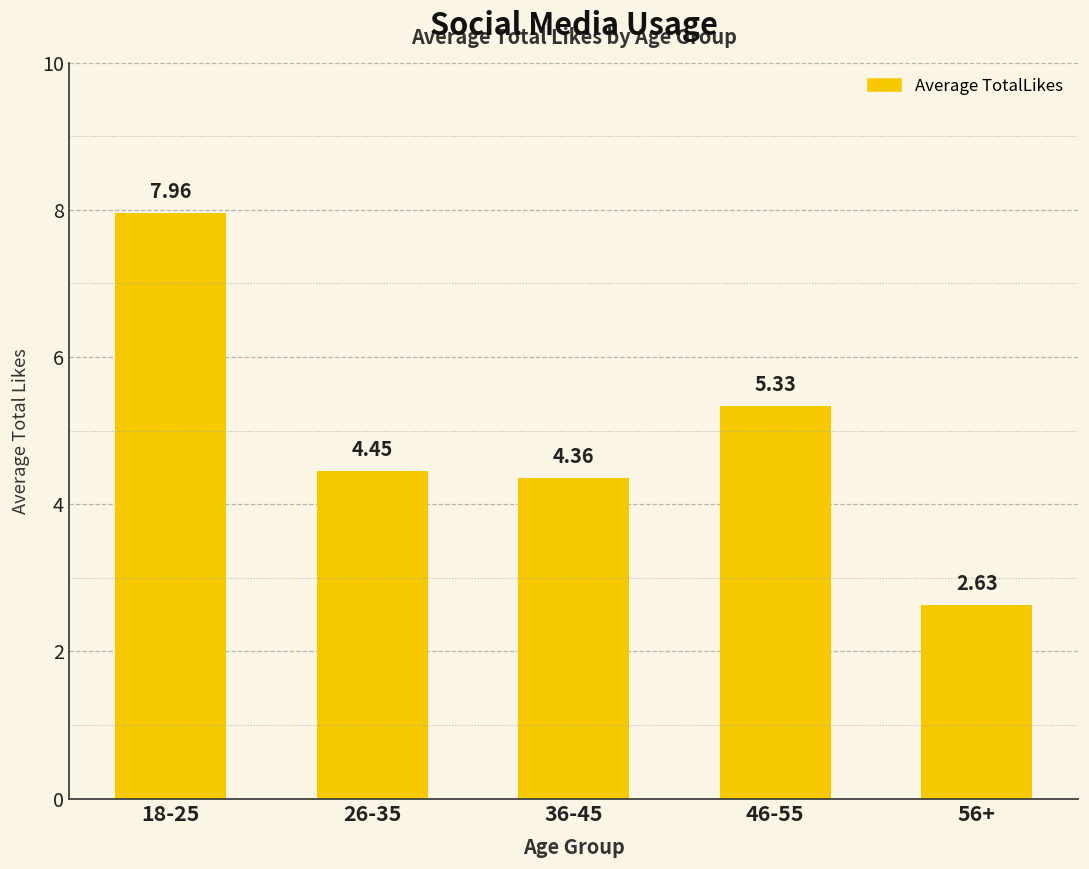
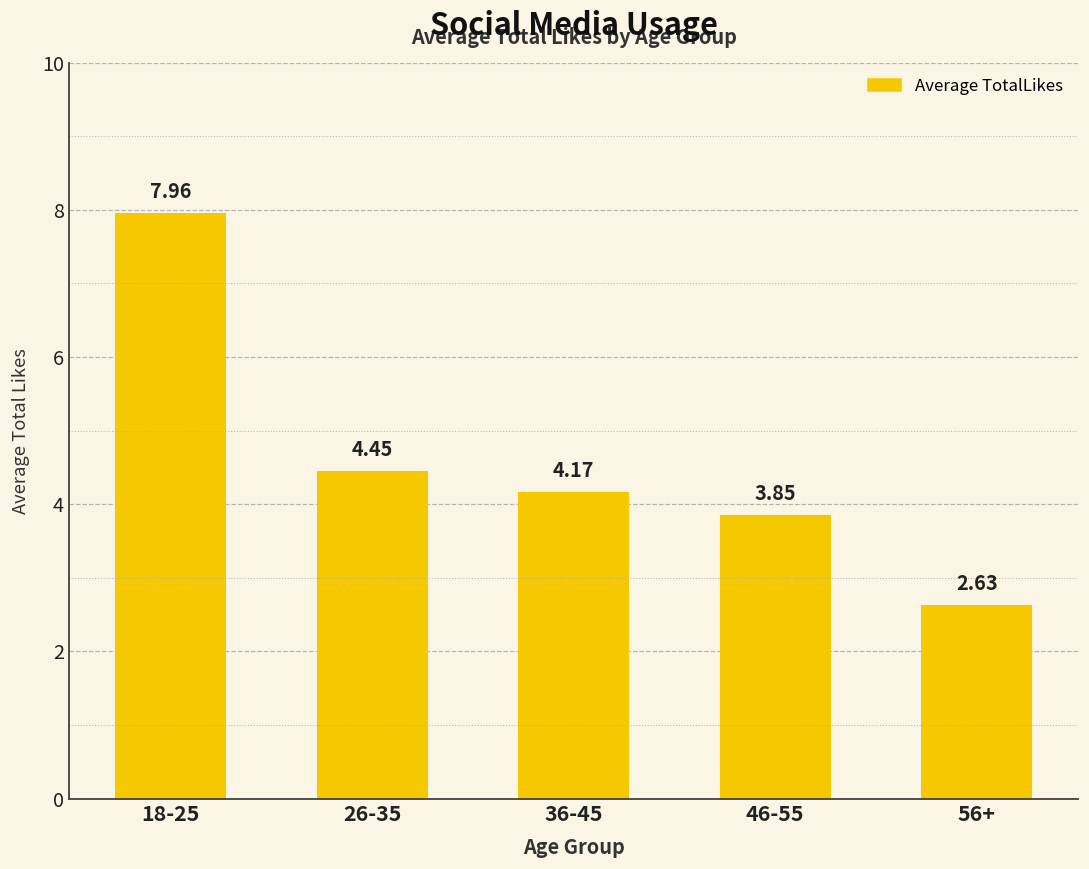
36-45: 4.36 -> 4.17
46-55: 5.33 -> 3.85
